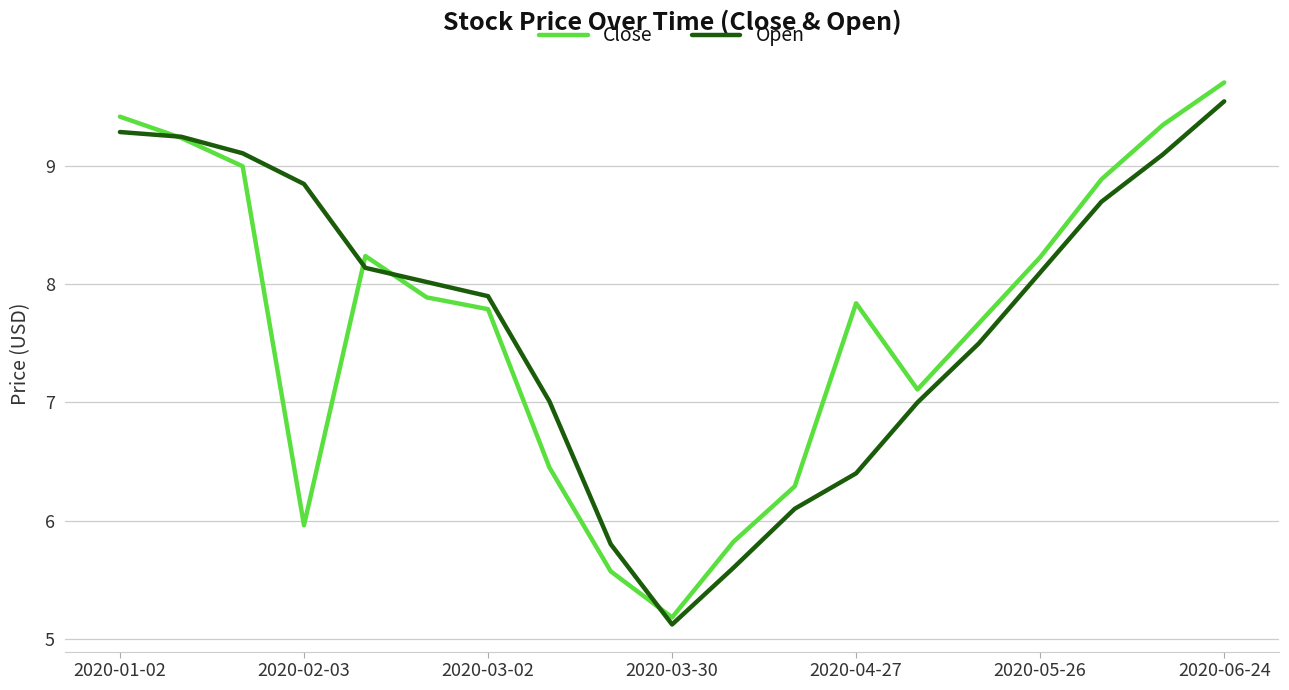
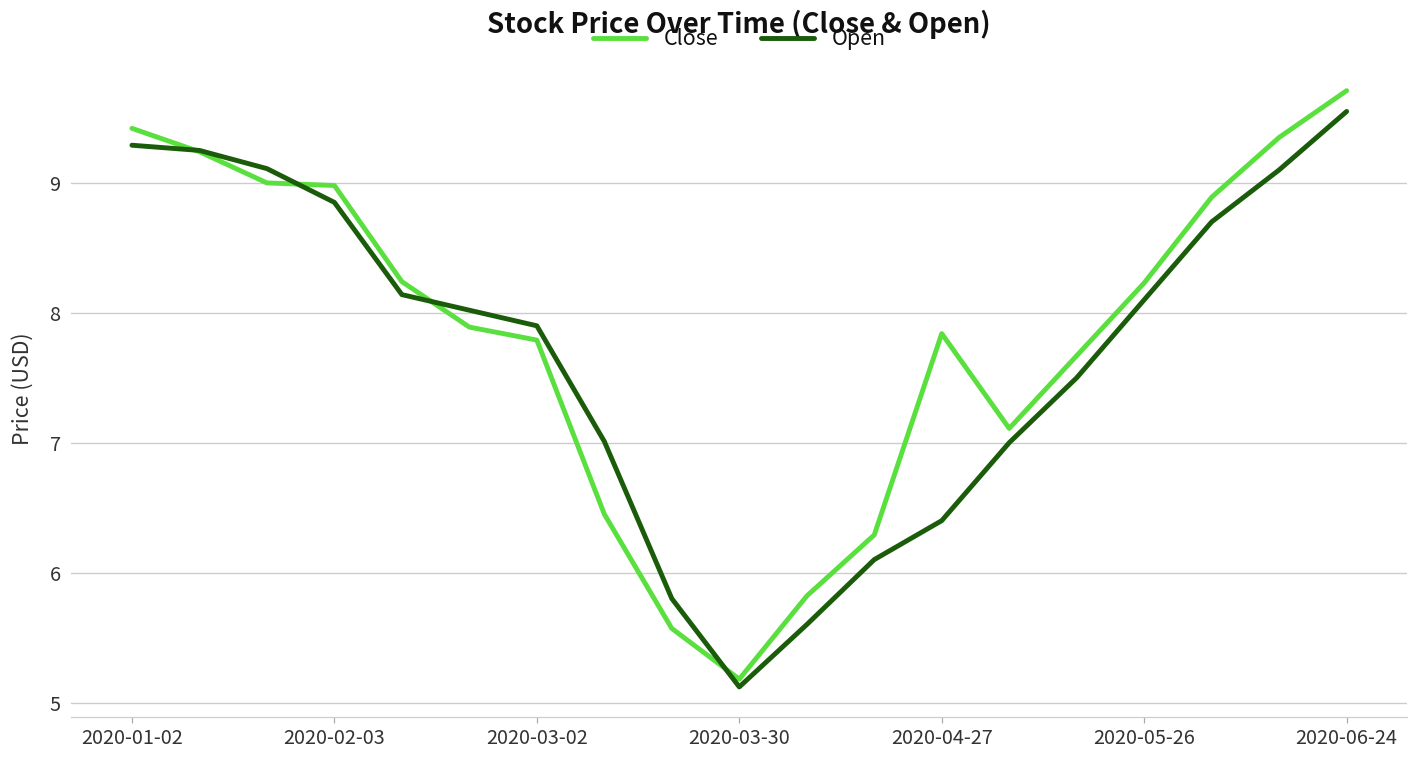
Close, 2020-02-03: 5.96 -> 8.98
